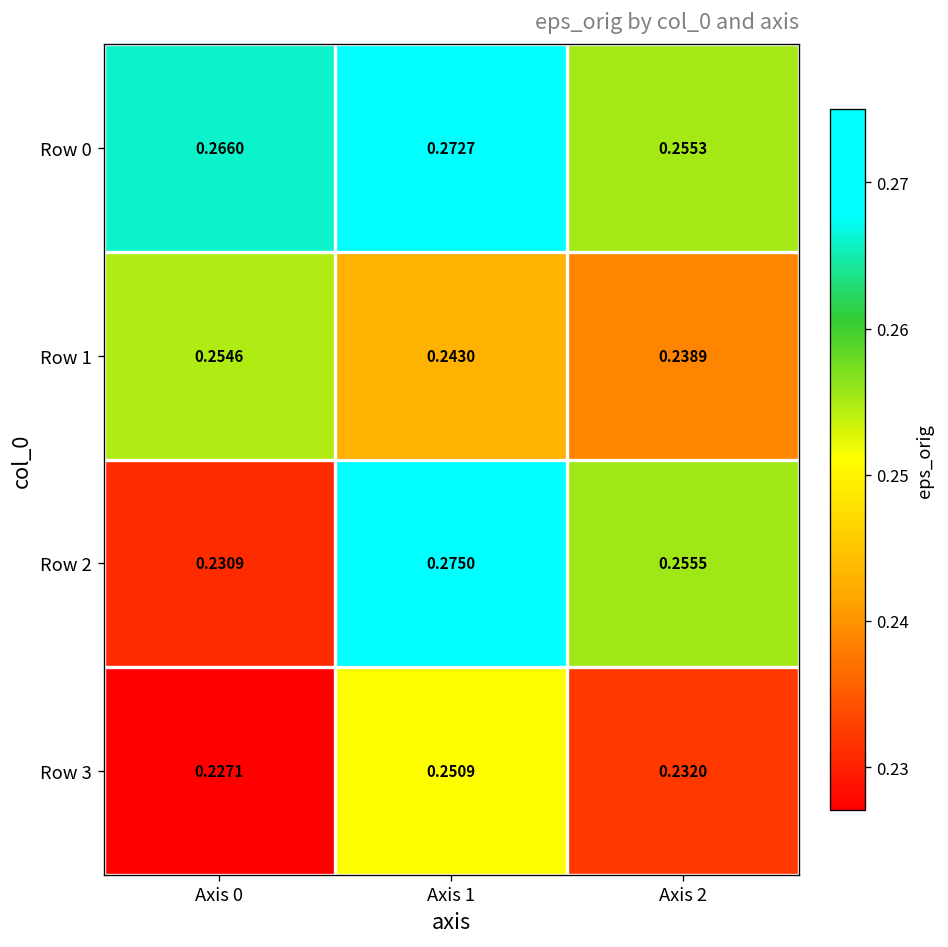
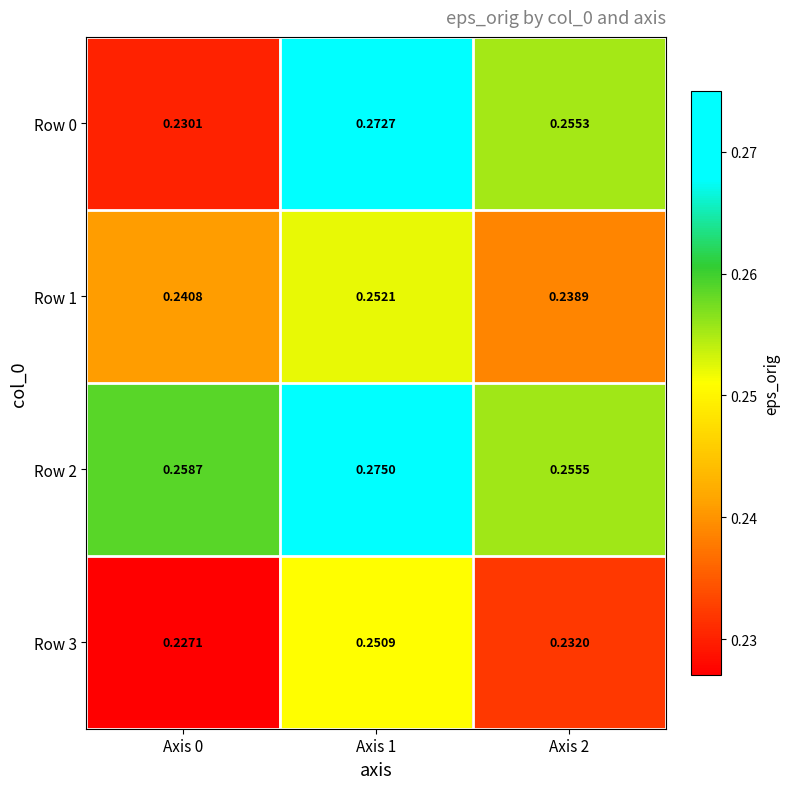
Row 0, Axis 0: 0.2660 -> 0.2301
Row 1, Axis 0: 0.2546 -> 0.2408
Row 1, Axis 1: 0.2430 -> 0.2521
Row 2, Axis 0: 0.2309 -> 0.2587
